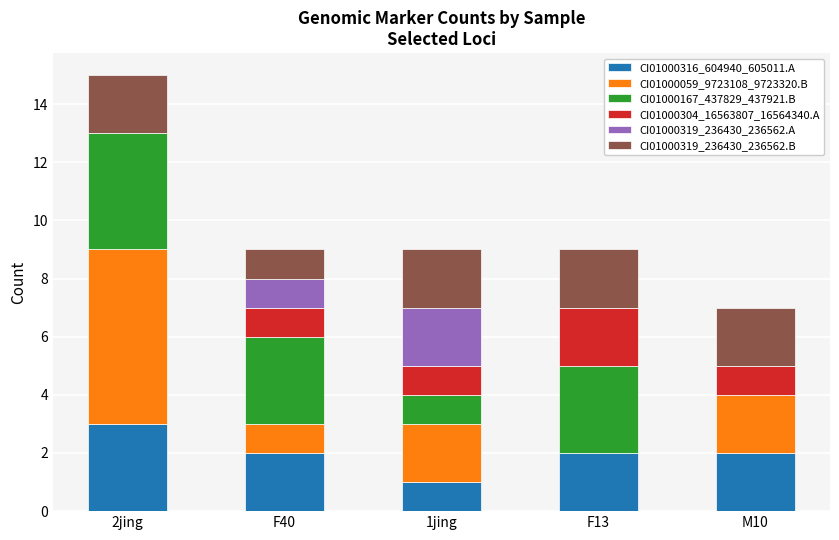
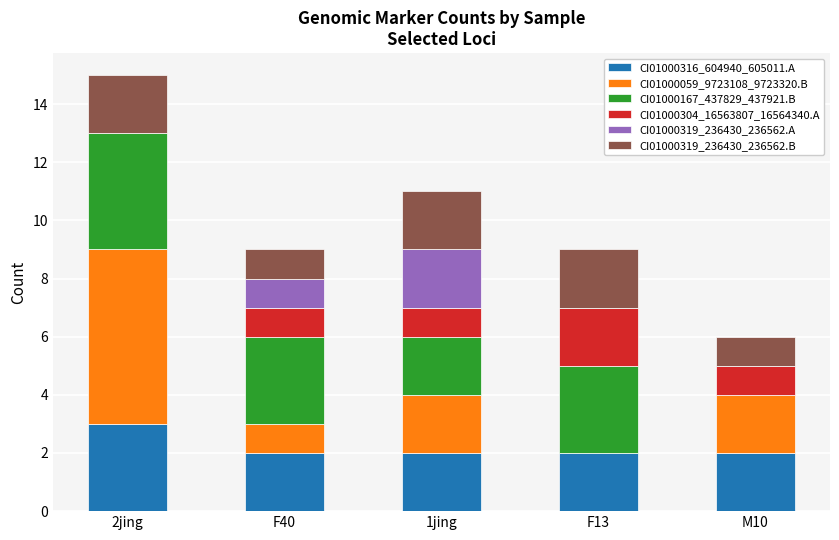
CI01000316_604940_605011.A, 1jing: 1 -> 2
CI01000167_437829_437921.B, 1jing: 1 -> 2
CI01000319_236430_236562.B, M10: 2 -> 1
